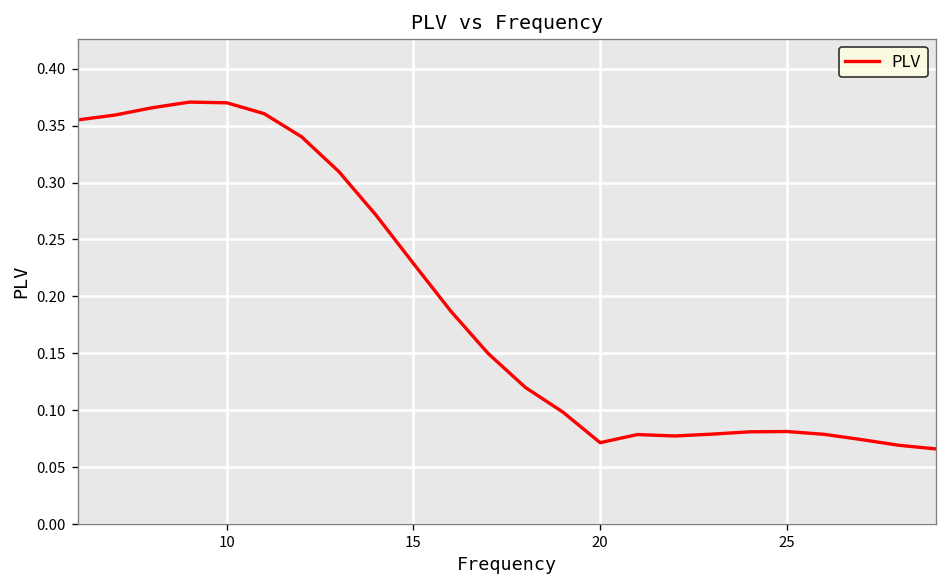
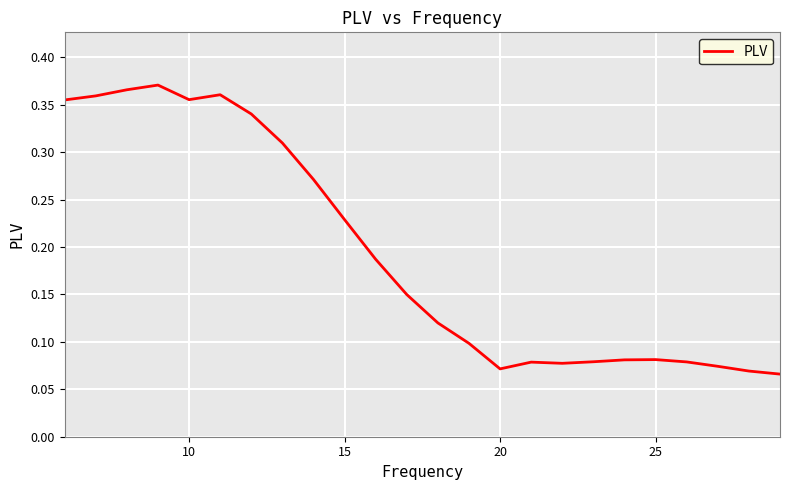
10: 0.37 -> 0.36
